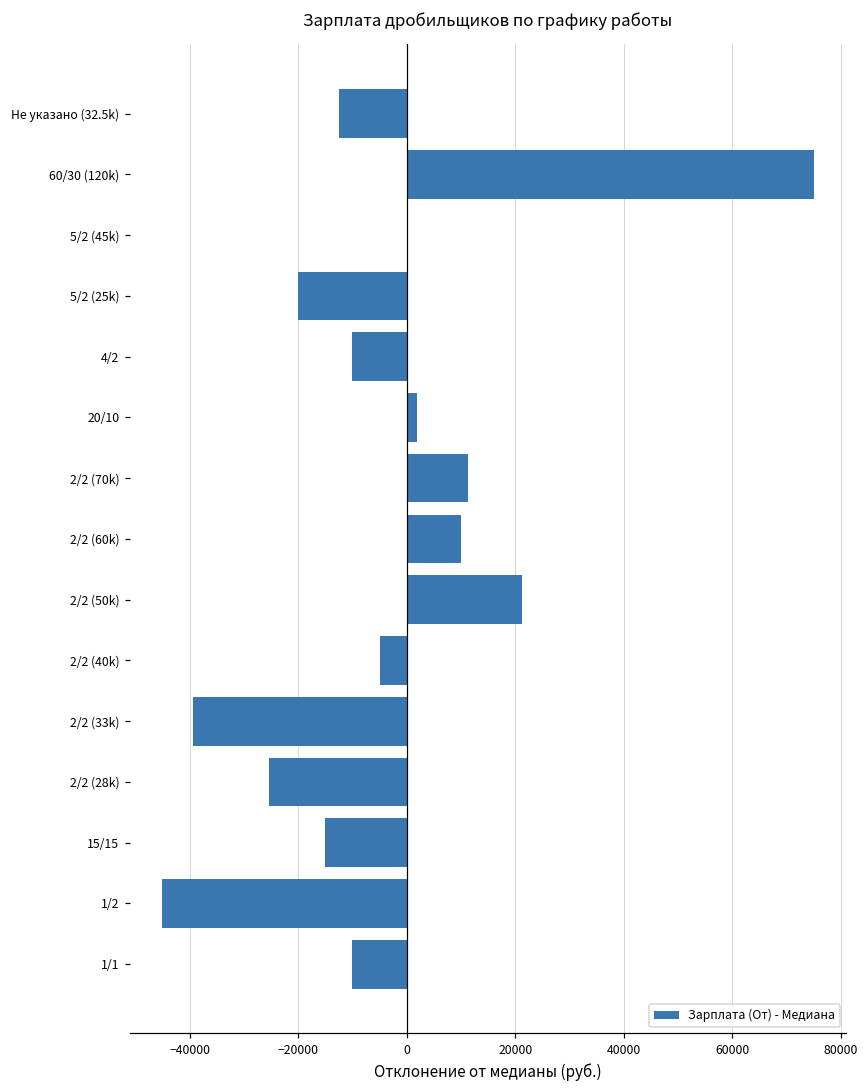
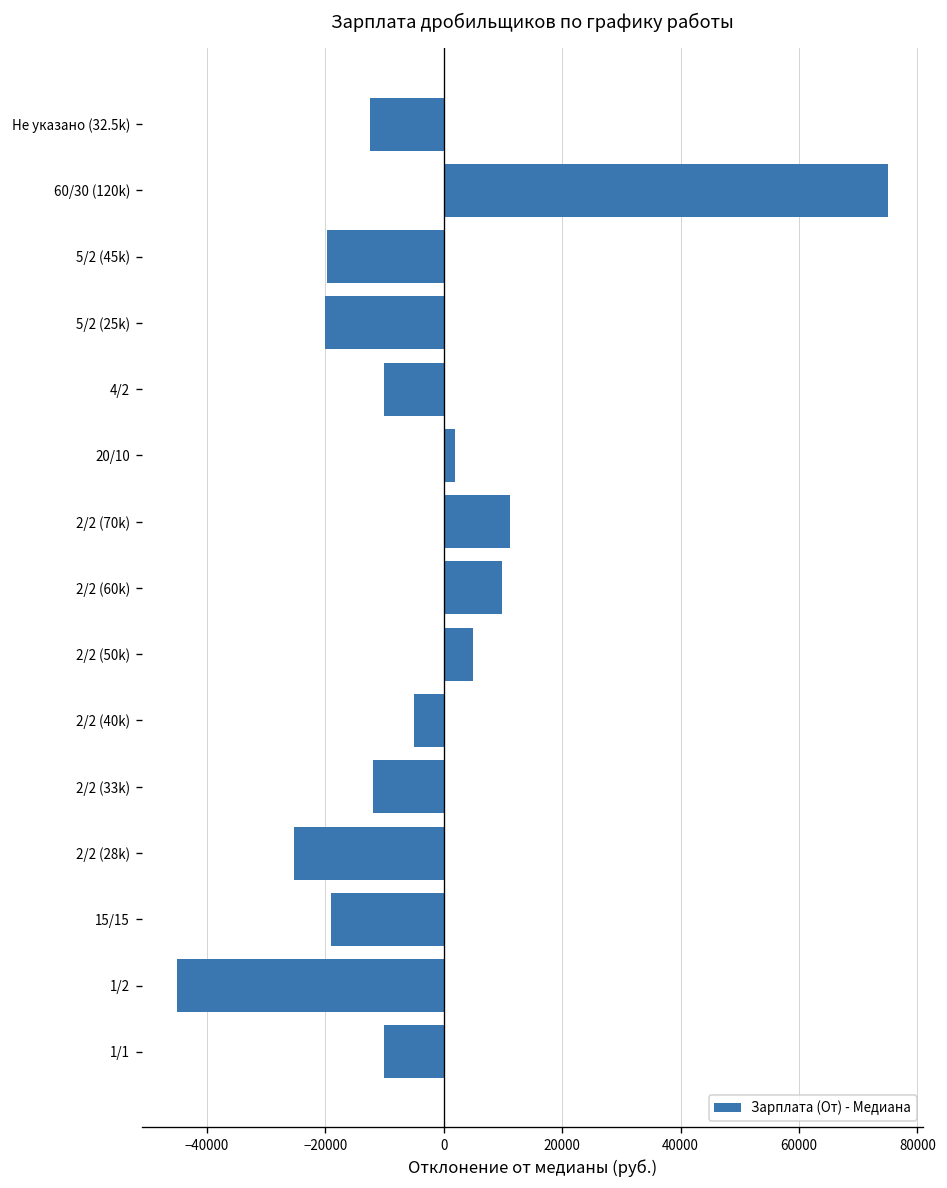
5/2 (45k): 0 -> -20000
2/2 (50k): 21000 -> 5000
2/2 (33k): -39000 -> -12000
15/15: -15000 -> -19000
